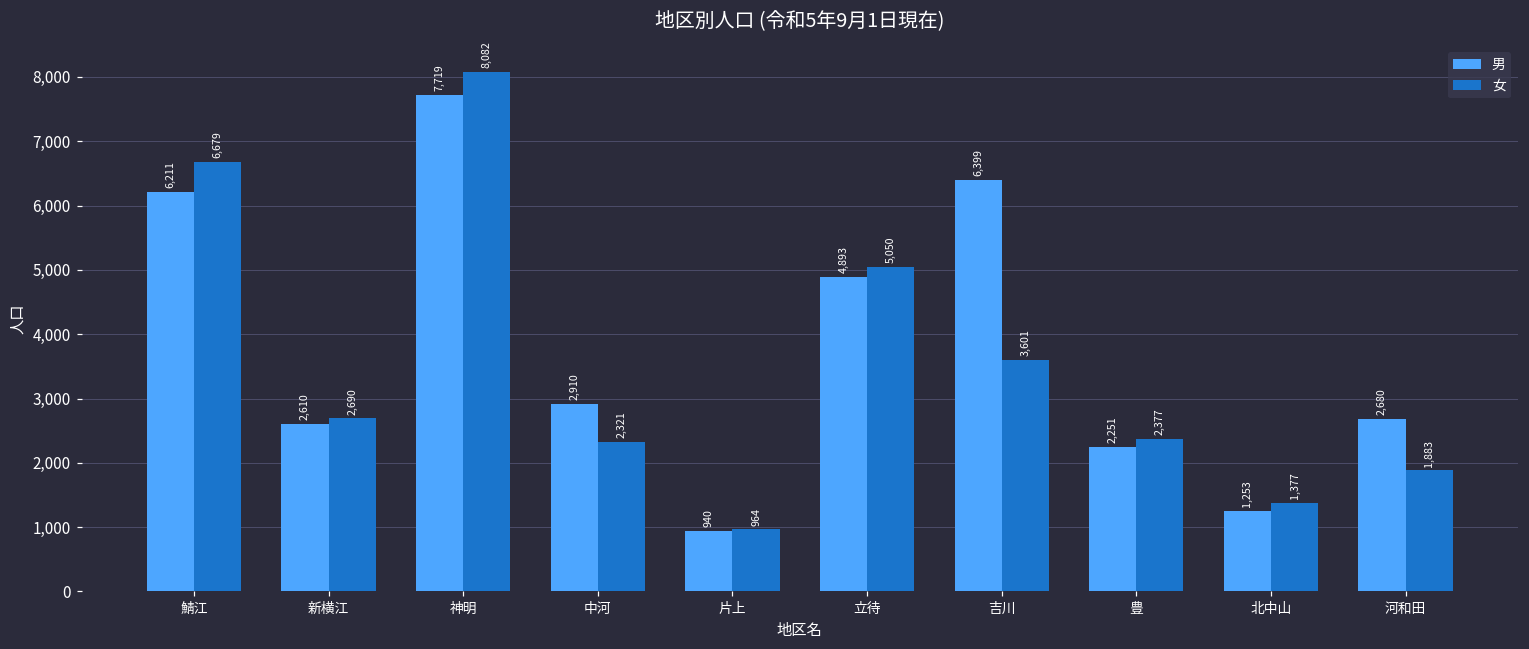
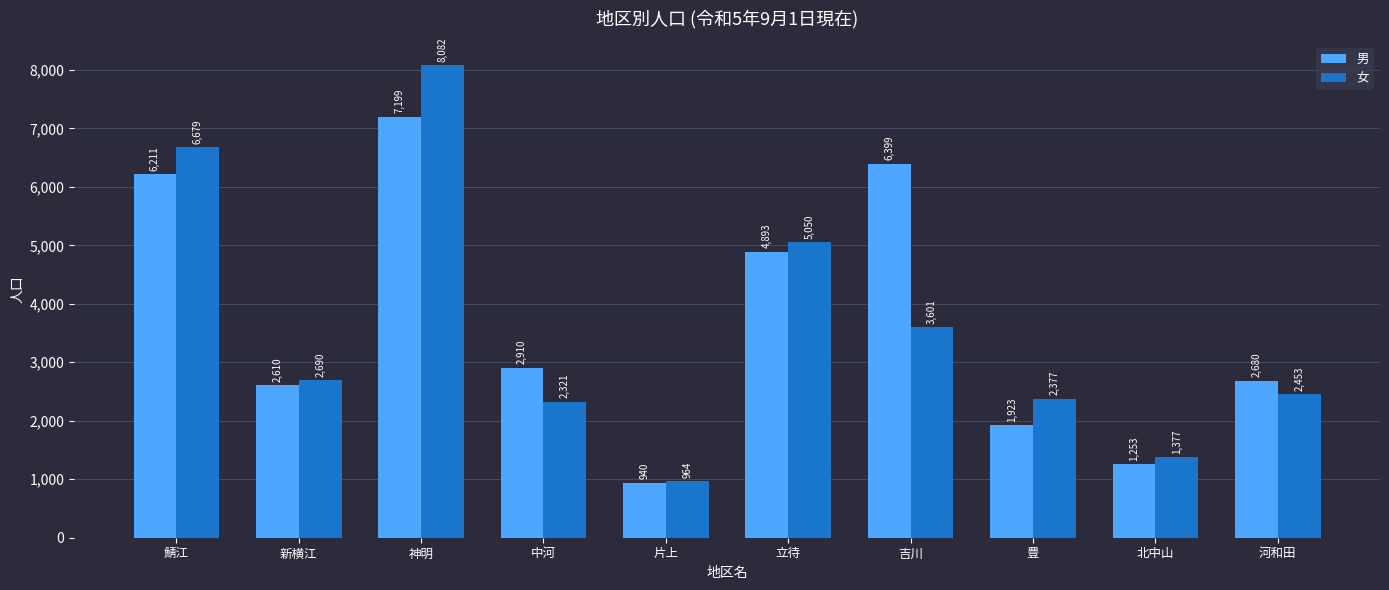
男, 神明: 7,719 -> 7,199
男, 豊: 2,251 -> 1,923
女, 河和田: 1,883 -> 2,453
